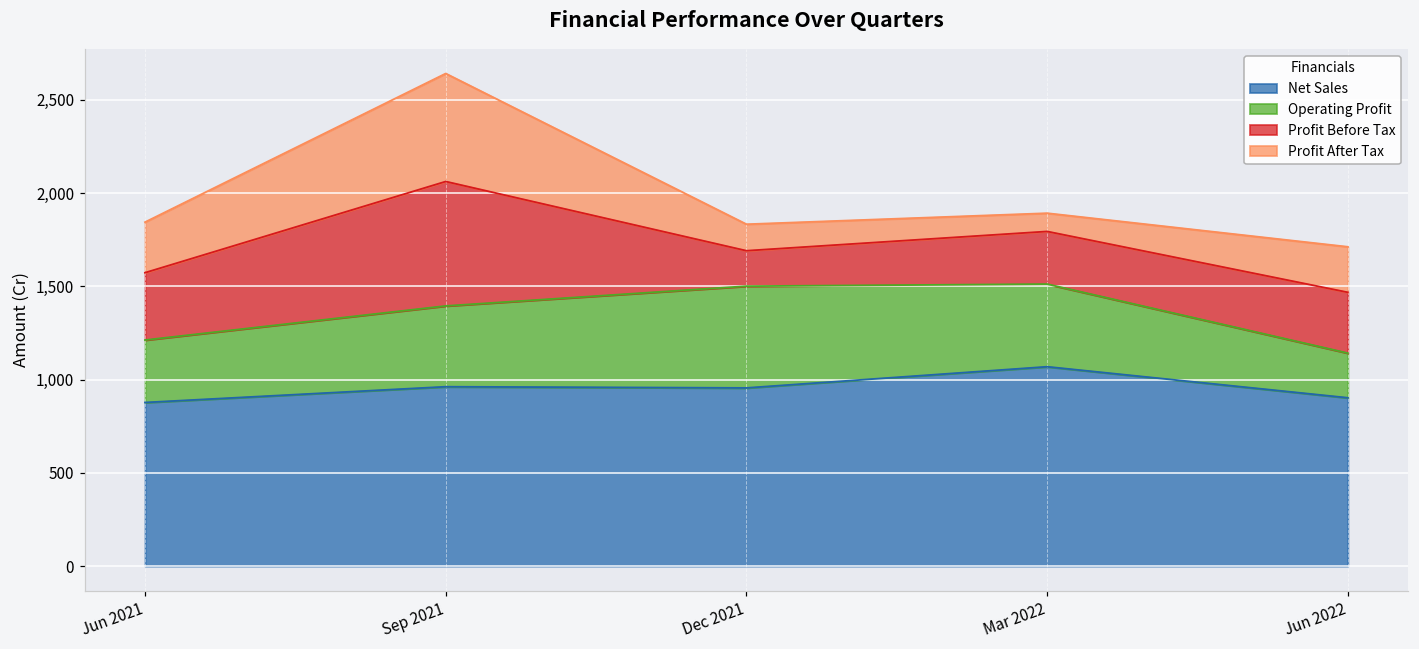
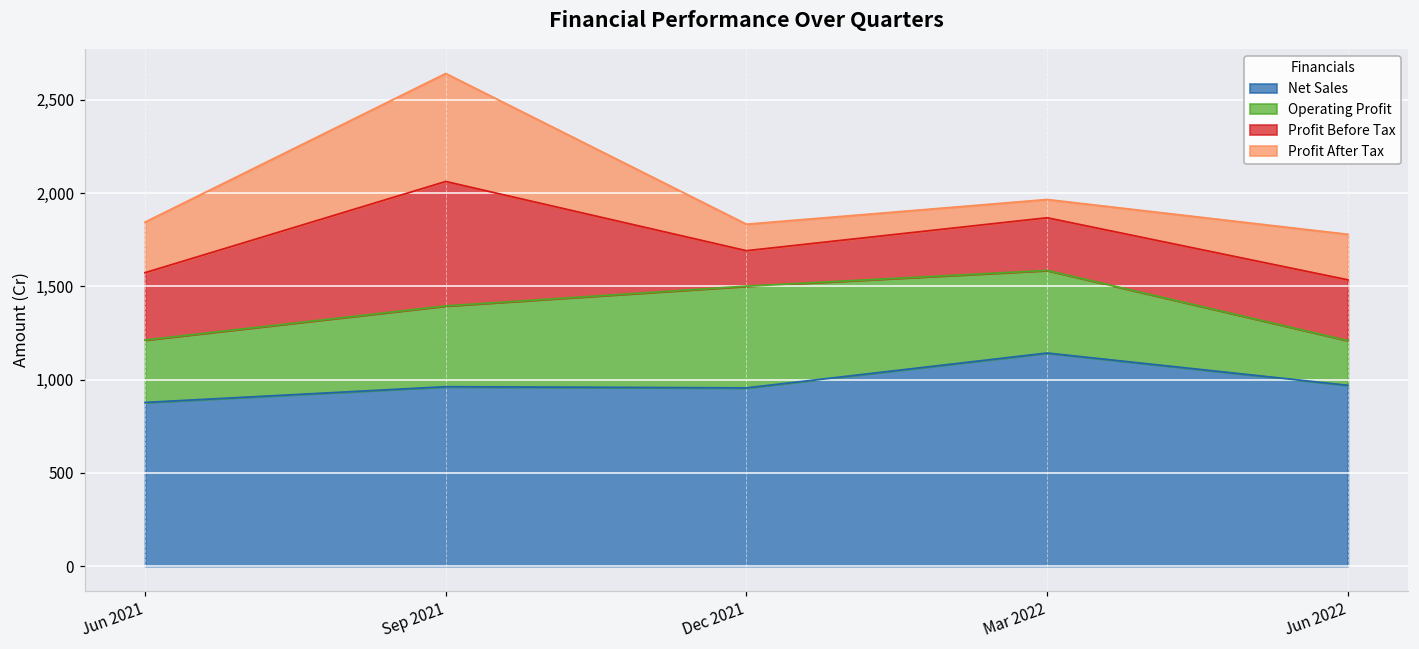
Net Sales, Mar 2022: 1,070 -> 1,140
Net Sales, Jun 2022: 900 -> 970
